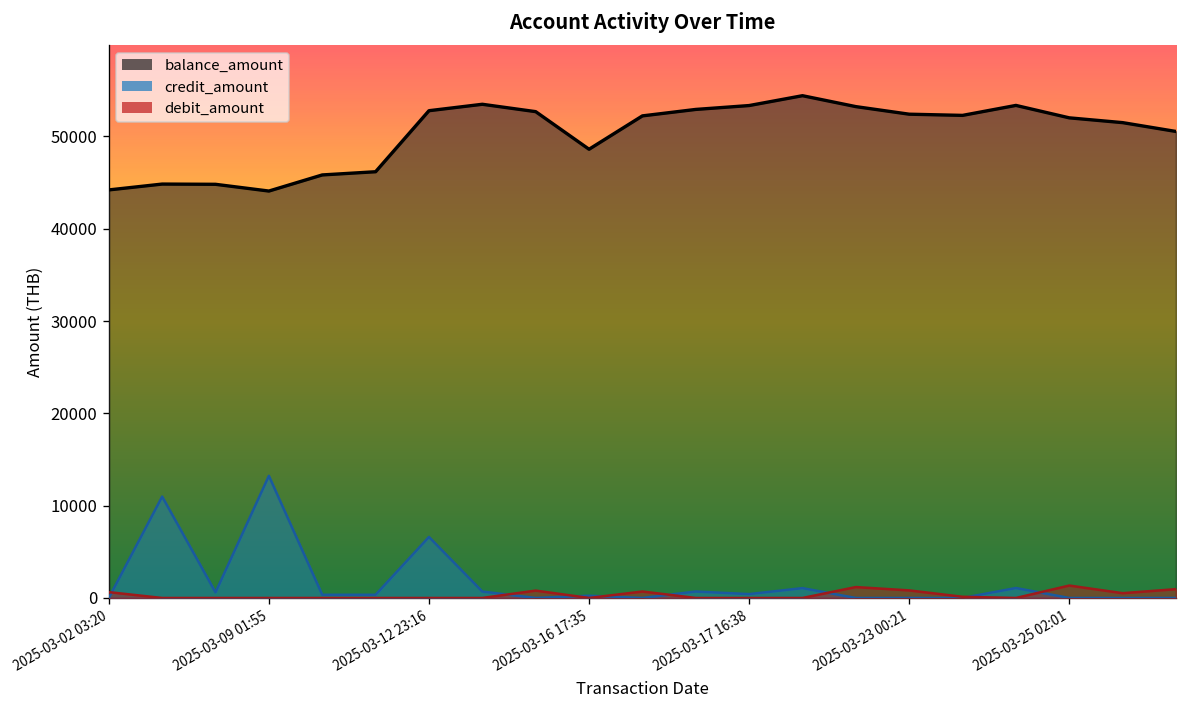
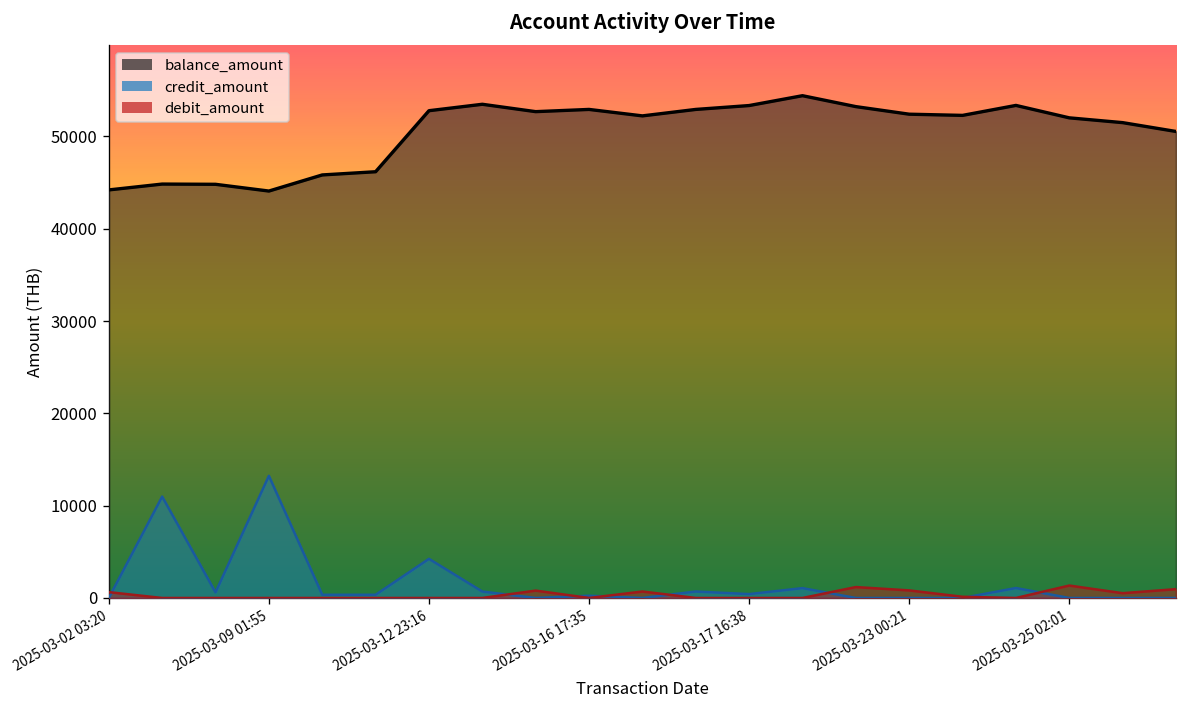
credit_amount, 2025-03-12 23:16: 7000 -> 4000
balance_amount, 2025-03-16 17:35: 49000 -> 53000
